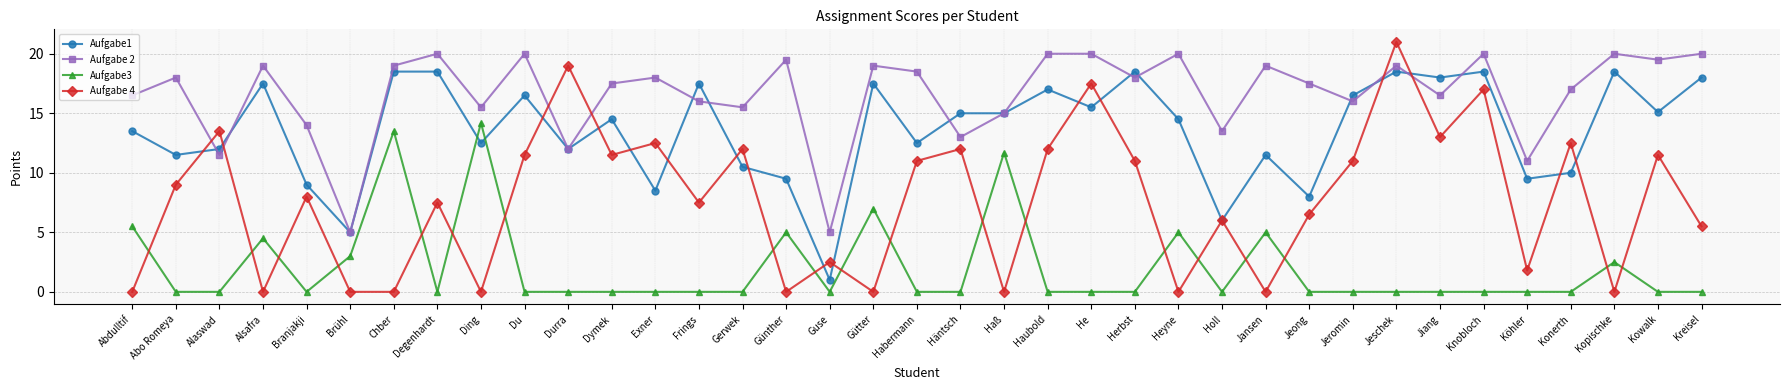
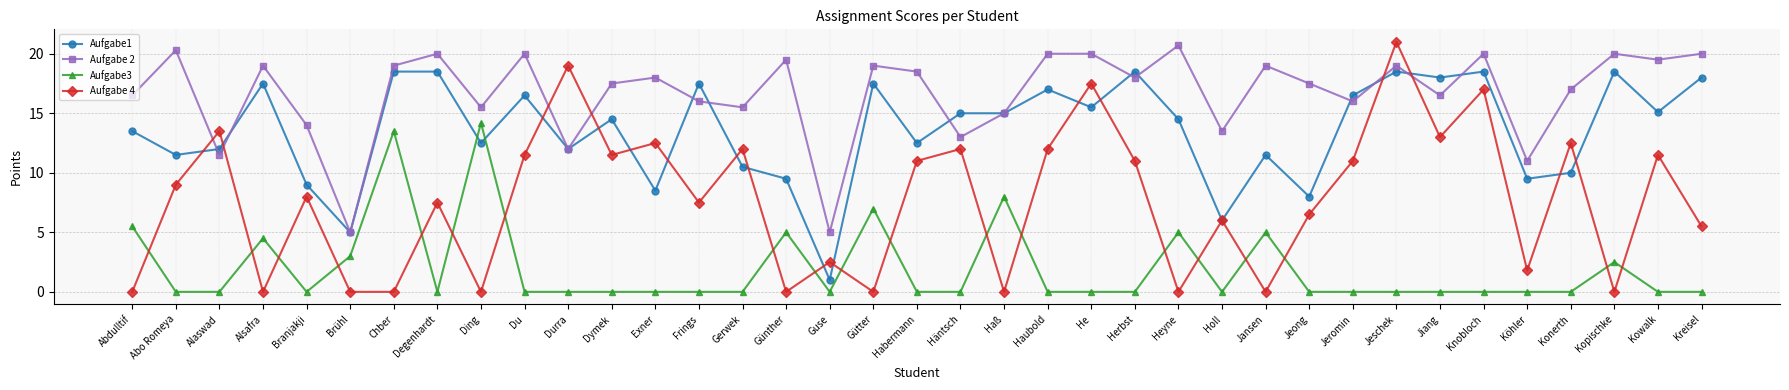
Aufgabe 2, Abo Romeya: 18.0 -> 20.3
Aufgabe3, Haß: 11.7 -> 8.0
Aufgabe 2, Heyne: 20.0 -> 20.7
